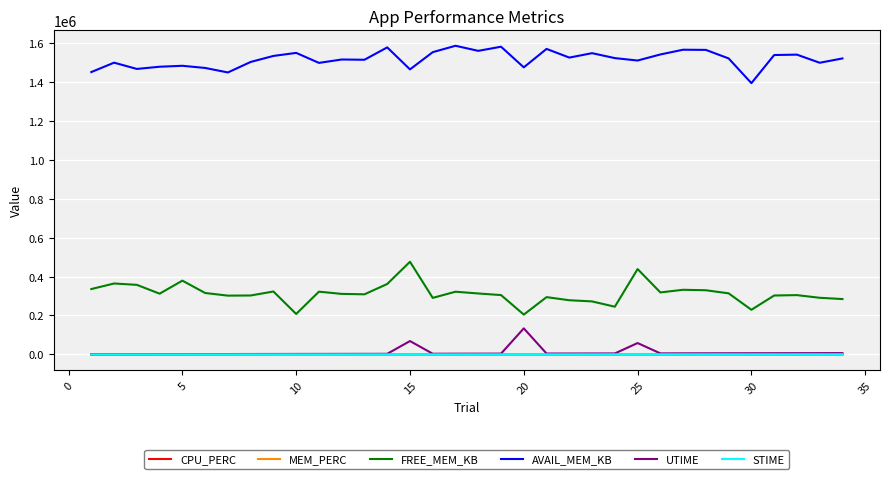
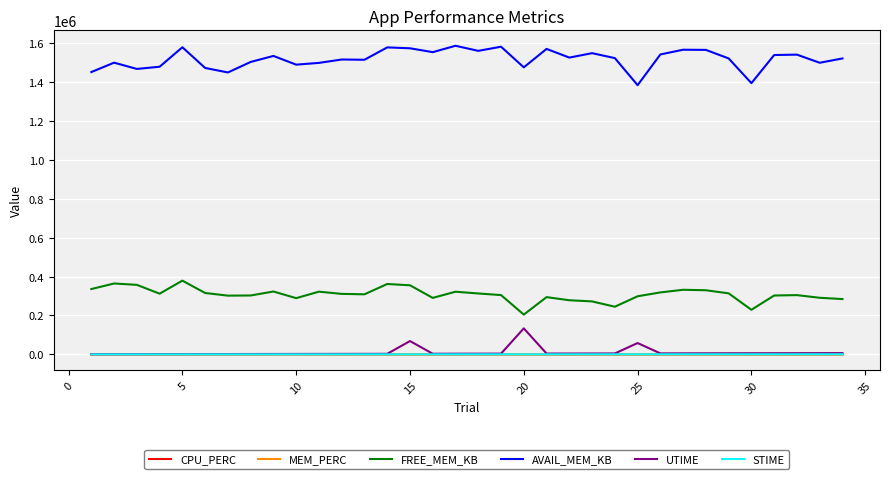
AVAIL_MEM_KB, 5: 1480000 -> 1580000
FREE_MEM_KB, 10: 210000 -> 290000
AVAIL_MEM_KB, 10: 1550000 -> 1490000
FREE_MEM_KB, 15: 480000 -> 360000
AVAIL_MEM_KB, 15: 1460000 -> 1570000
FREE_MEM_KB, 25: 440000 -> 300000
AVAIL_MEM_KB, 25: 1510000 -> 1380000
